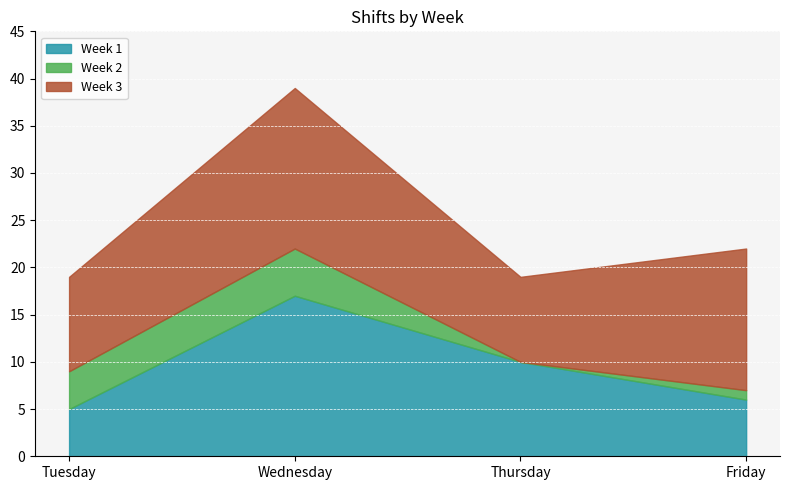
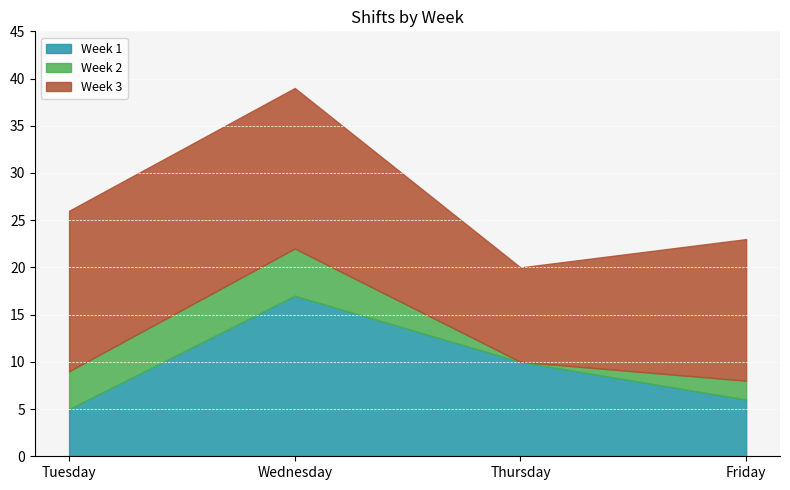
Week 3, Tuesday: 10 -> 17
Week 3, Thursday: 9 -> 10
Week 2, Friday: 1 -> 2
